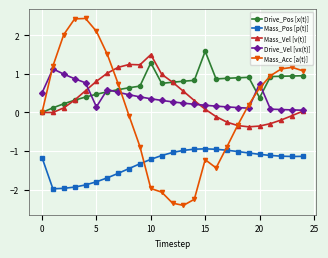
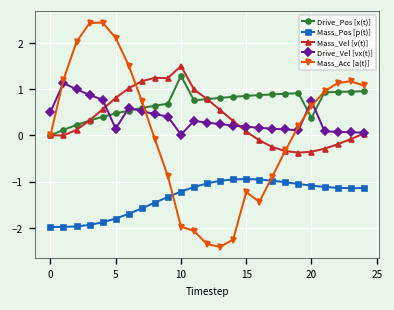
Mass_Pos [p(t)], 0: -1.2 -> -2.0
Drive_Vel [vx(t)], 10: 0.4 -> 0.0
Drive_Pos [x(t)], 15: 1.6 -> 0.9
